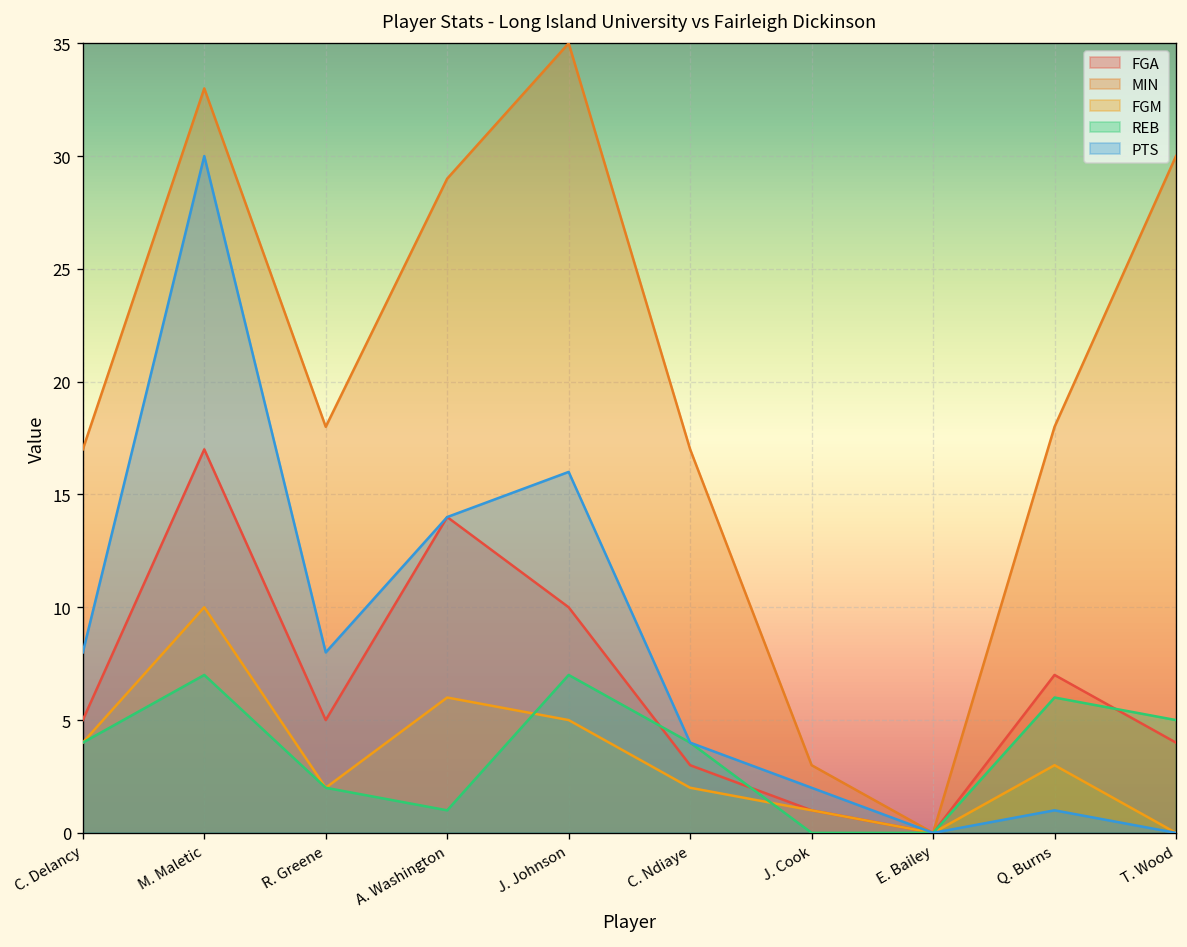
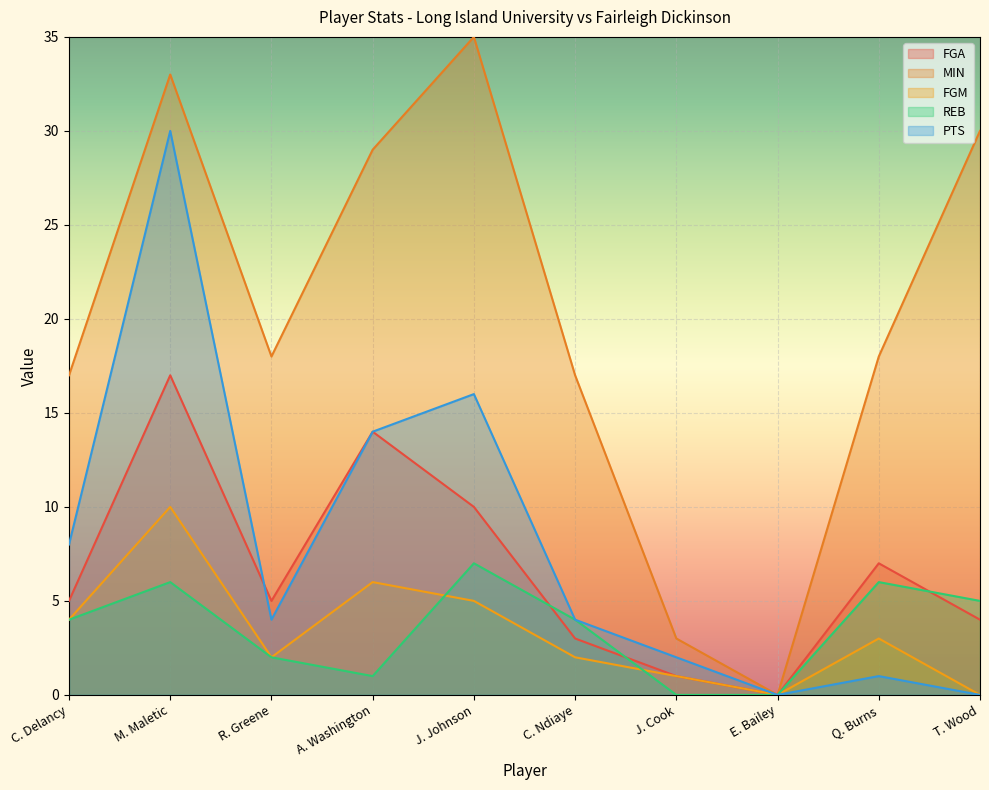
REB, M. Maletic: 7 -> 6
PTS, R. Greene: 8 -> 4
